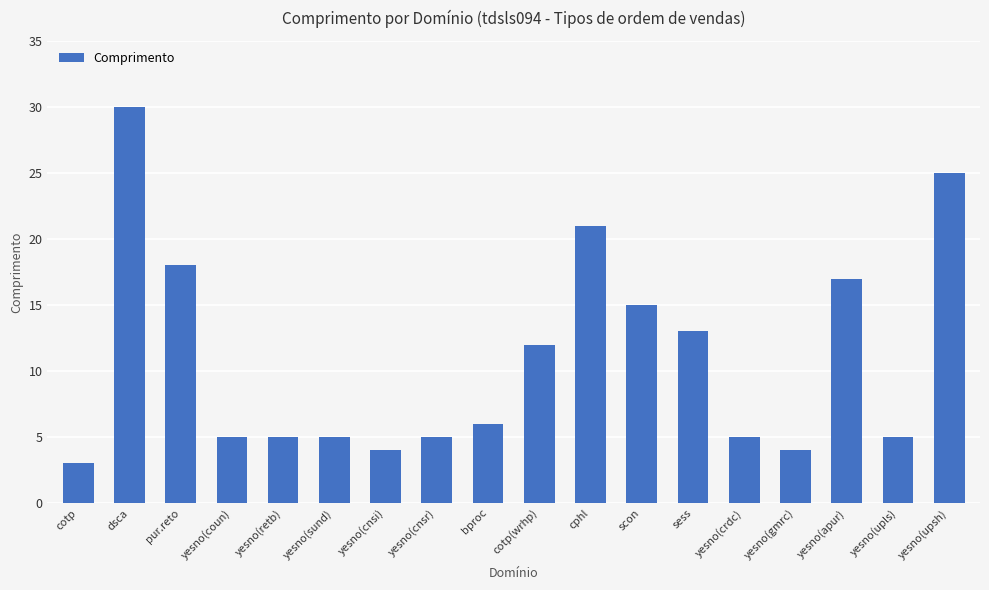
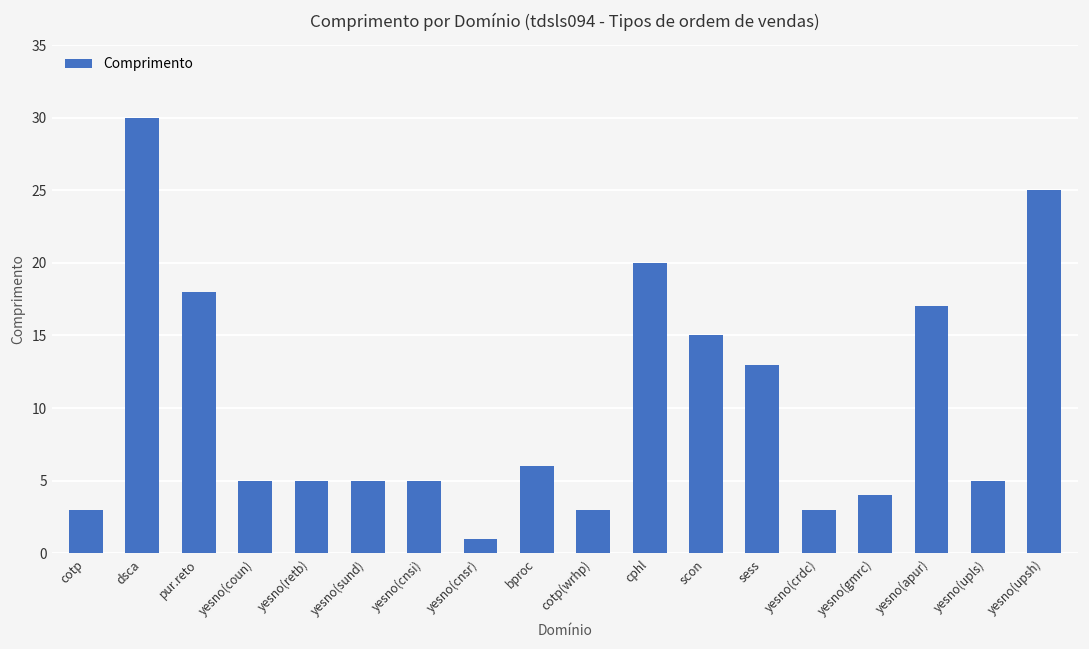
yesno(cnsi): 4 -> 5
yesno(cnsr): 5 -> 1
cotp(wrhp): 12 -> 3
cphl: 21 -> 20
yesno(crdc): 5 -> 3
